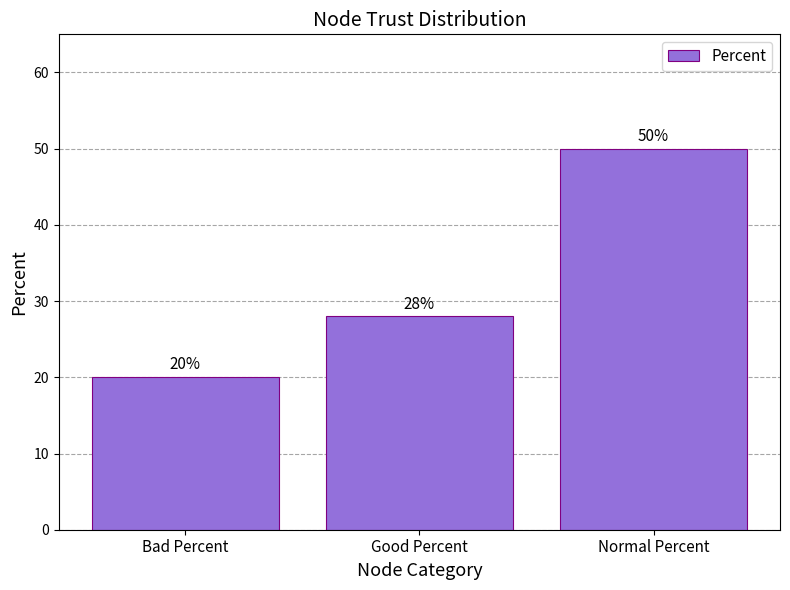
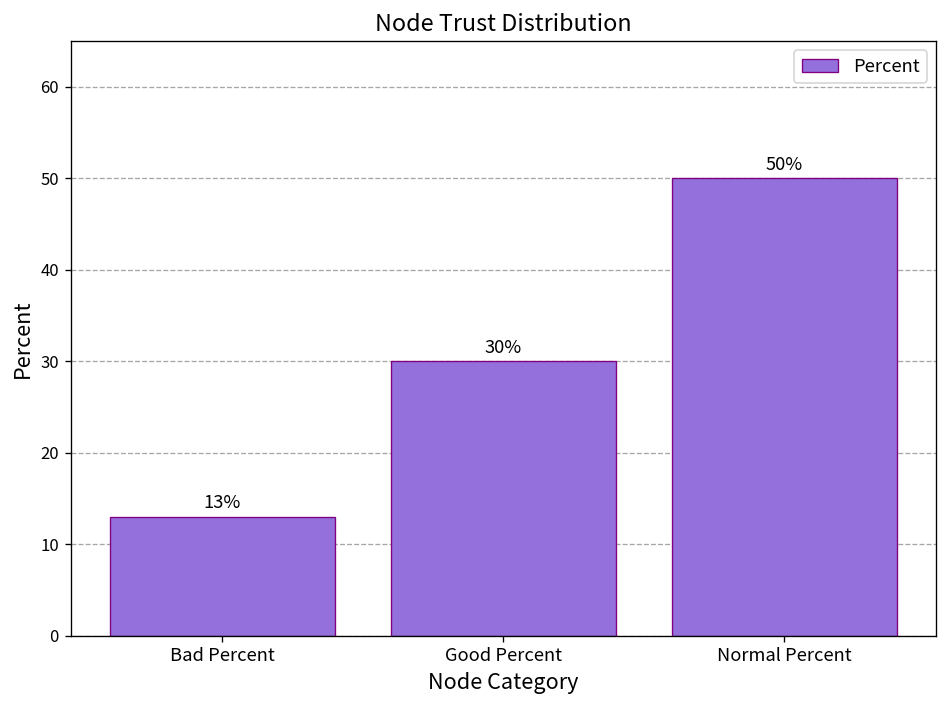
Bad Percent: 20% -> 13%
Good Percent: 28% -> 30%
